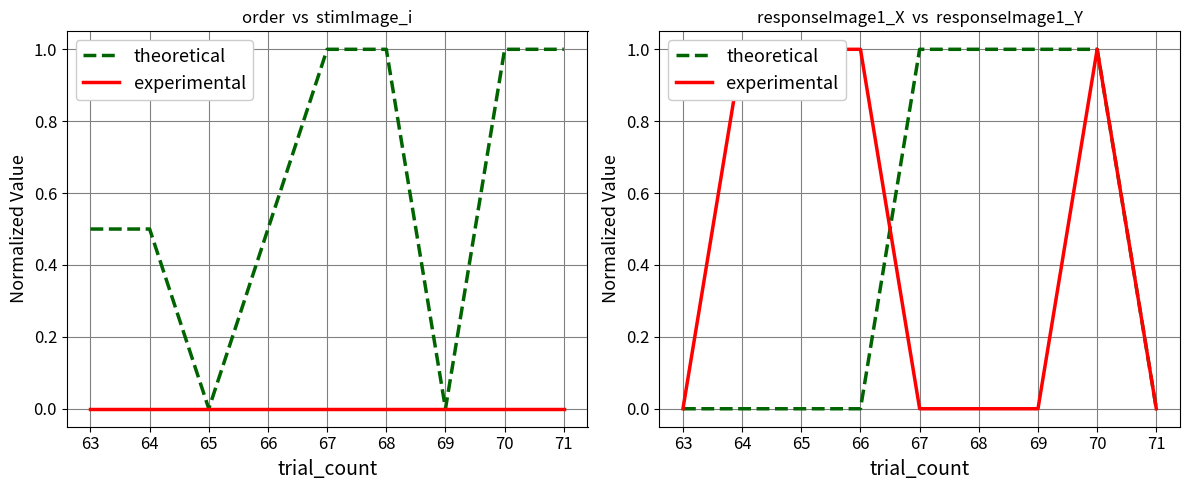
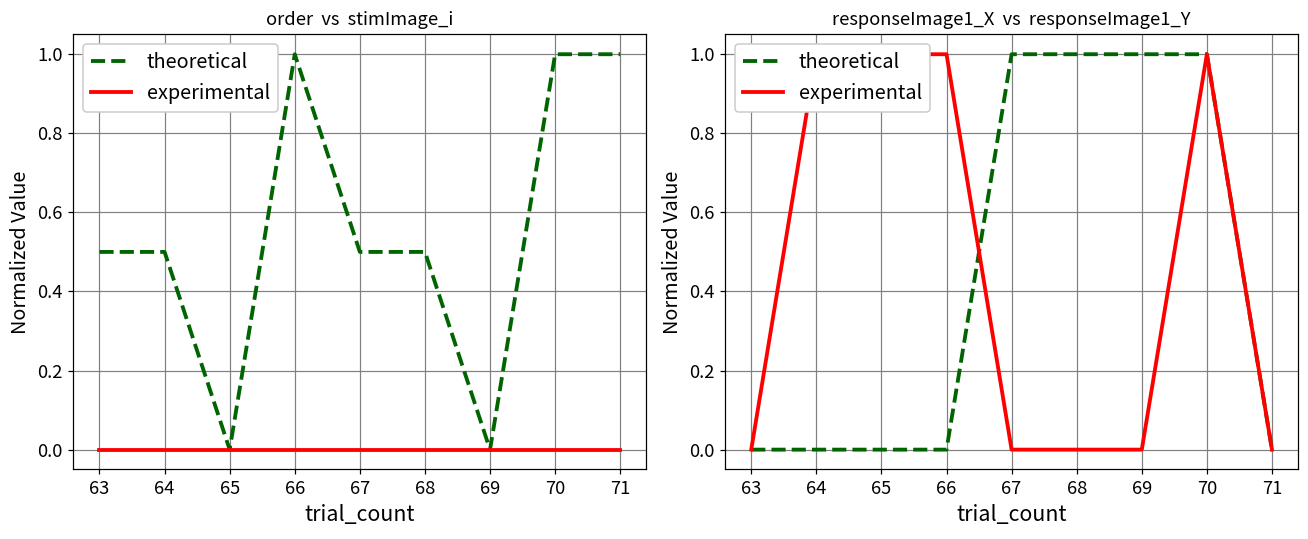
order vs stimImage_i, theoretical, 66: 0.50 -> 1.00
order vs stimImage_i, theoretical, 67: 1.00 -> 0.50
order vs stimImage_i, theoretical, 68: 1.00 -> 0.50
